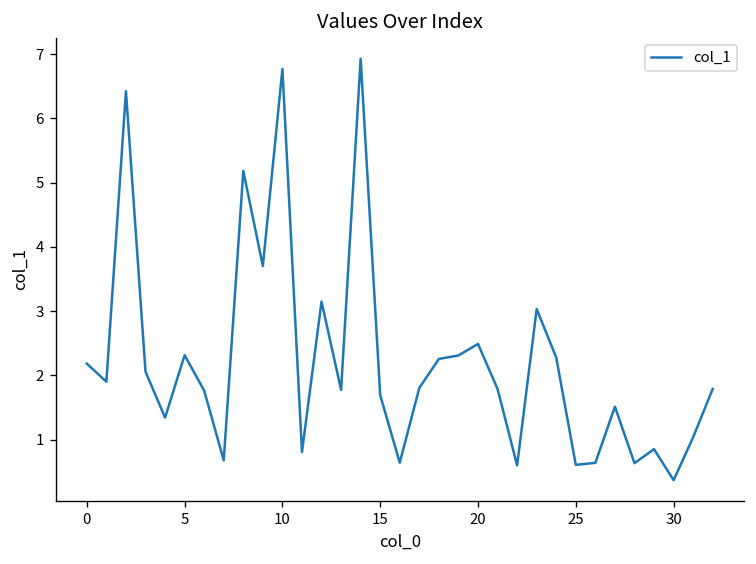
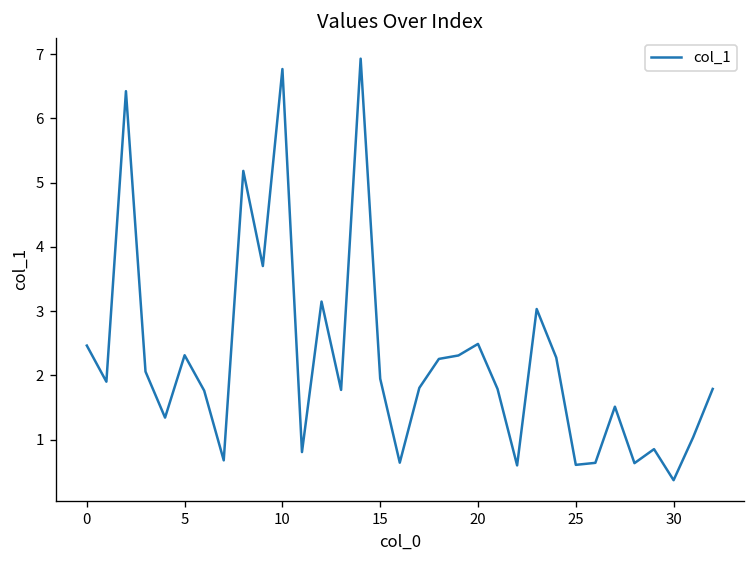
0: 2.2 -> 2.5
15: 1.7 -> 1.9
